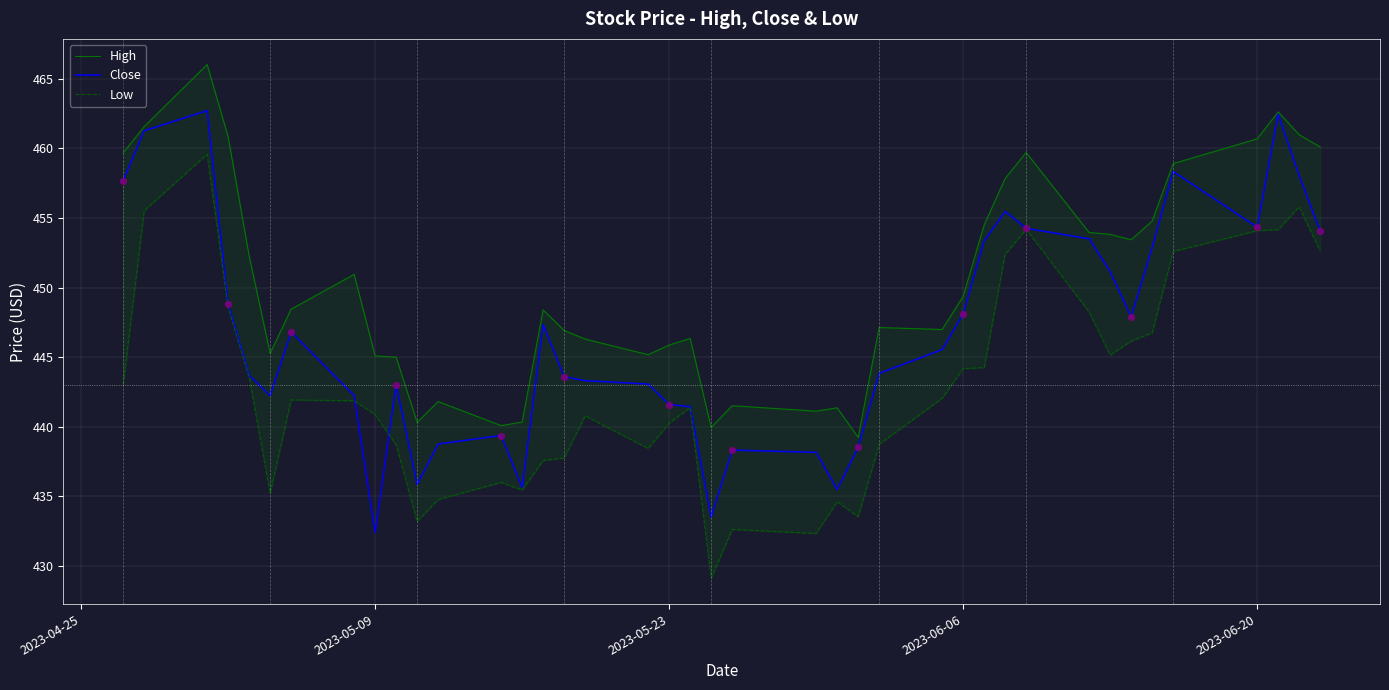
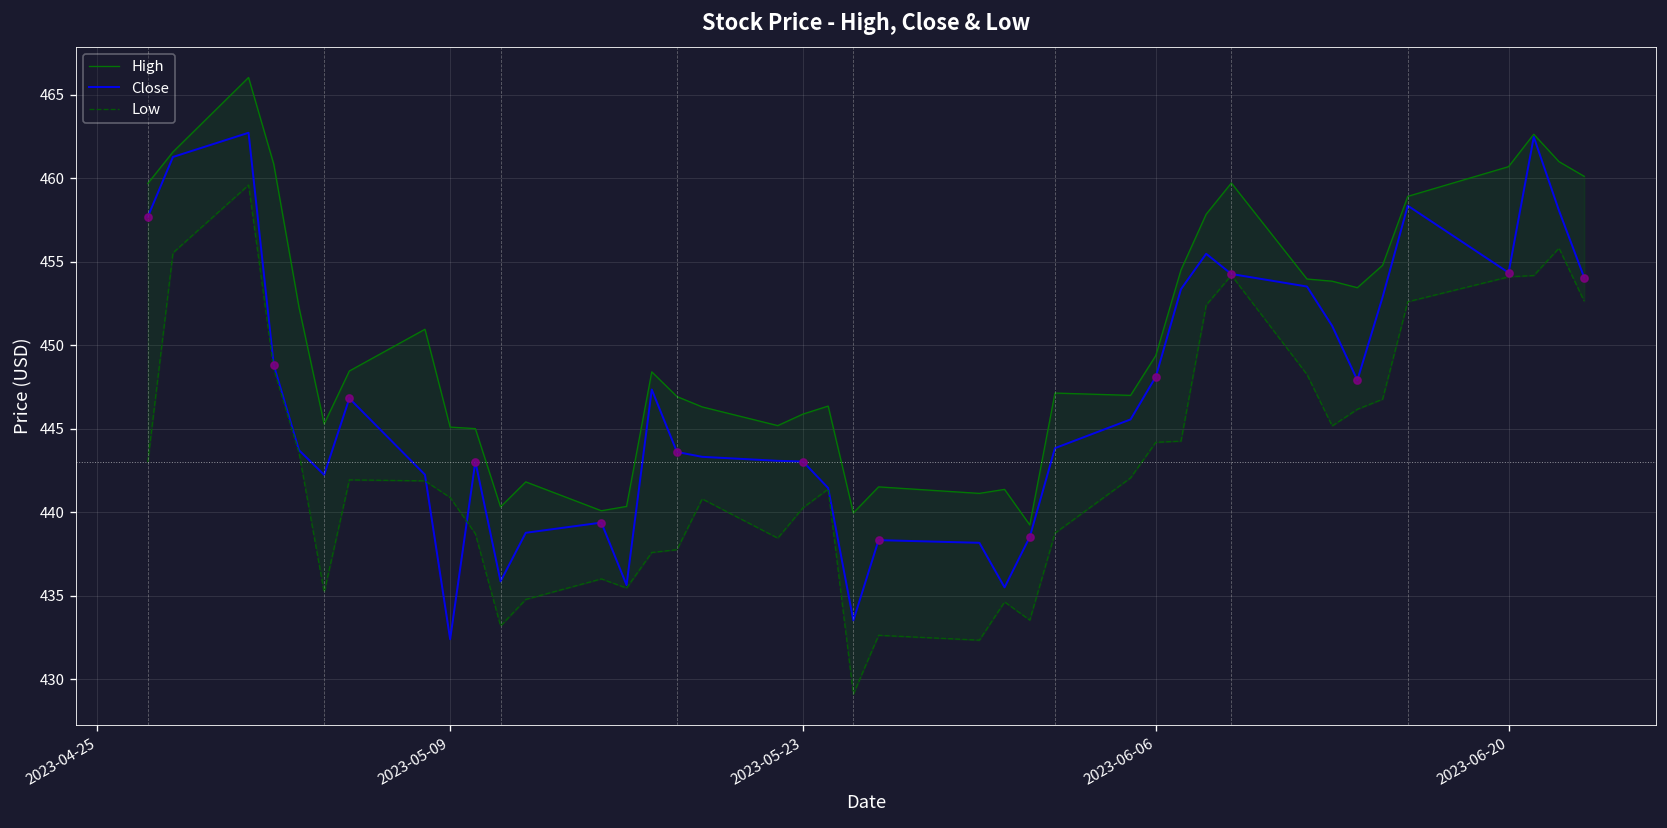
Close, 2023-05-23: 441.6 -> 443.0
